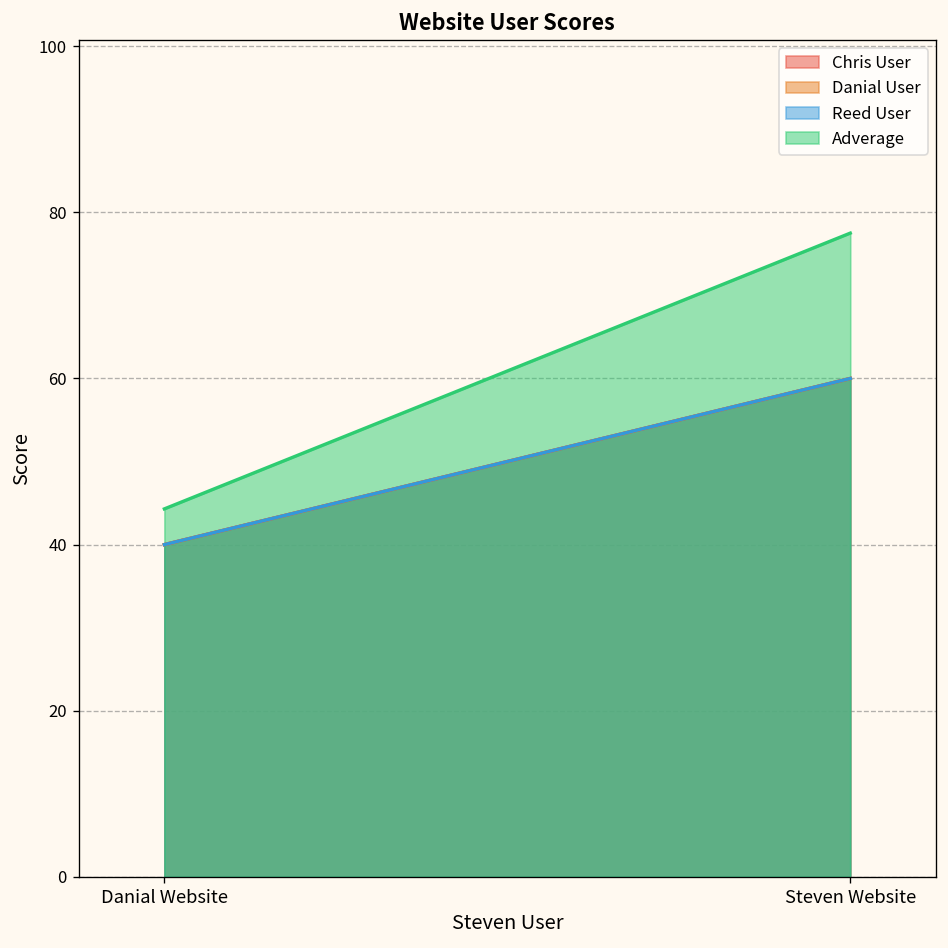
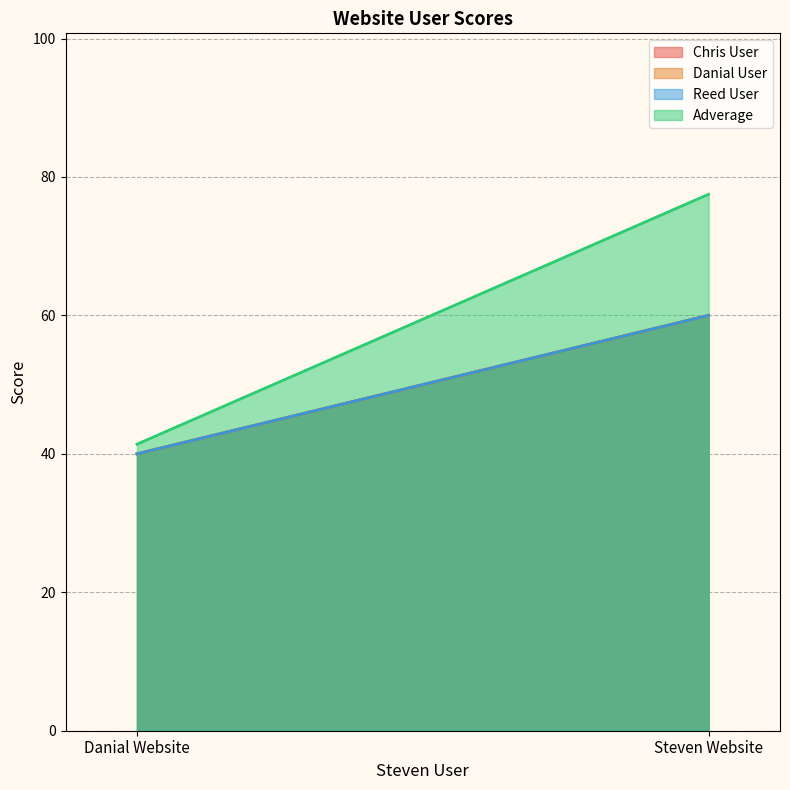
Adverage, Danial Website: 44 -> 41
